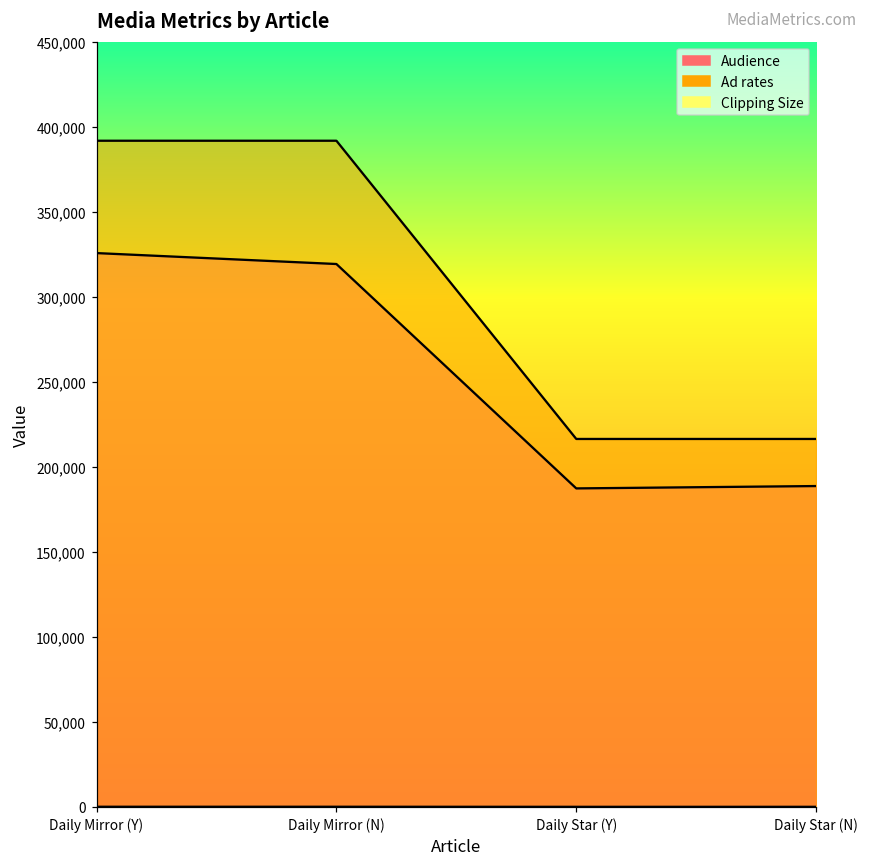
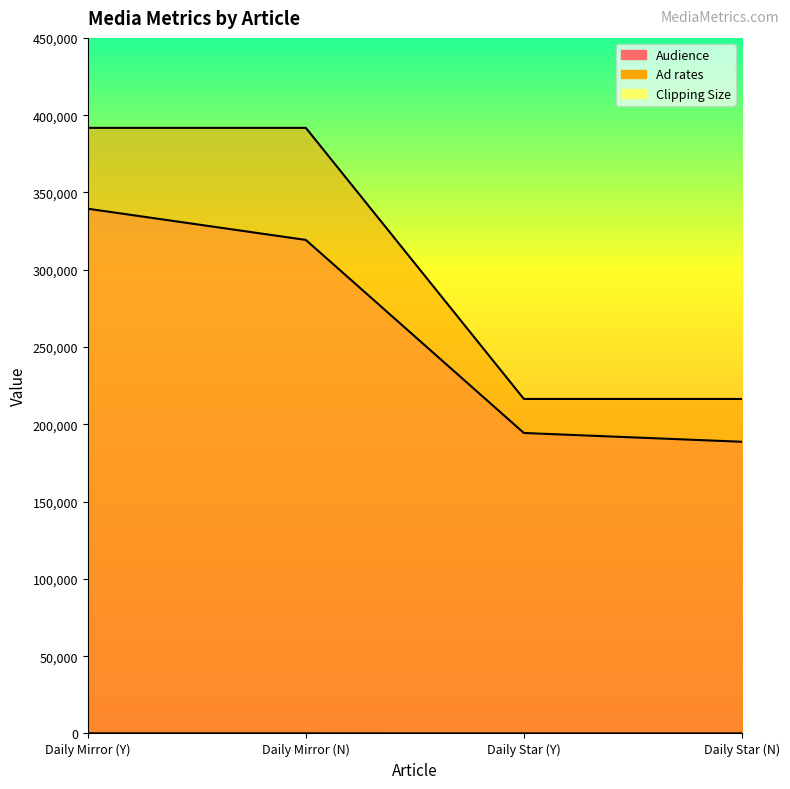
Audience, Daily Mirror (Y): 326,000 -> 339,000
Audience, Daily Star (Y): 187,000 -> 194,000
